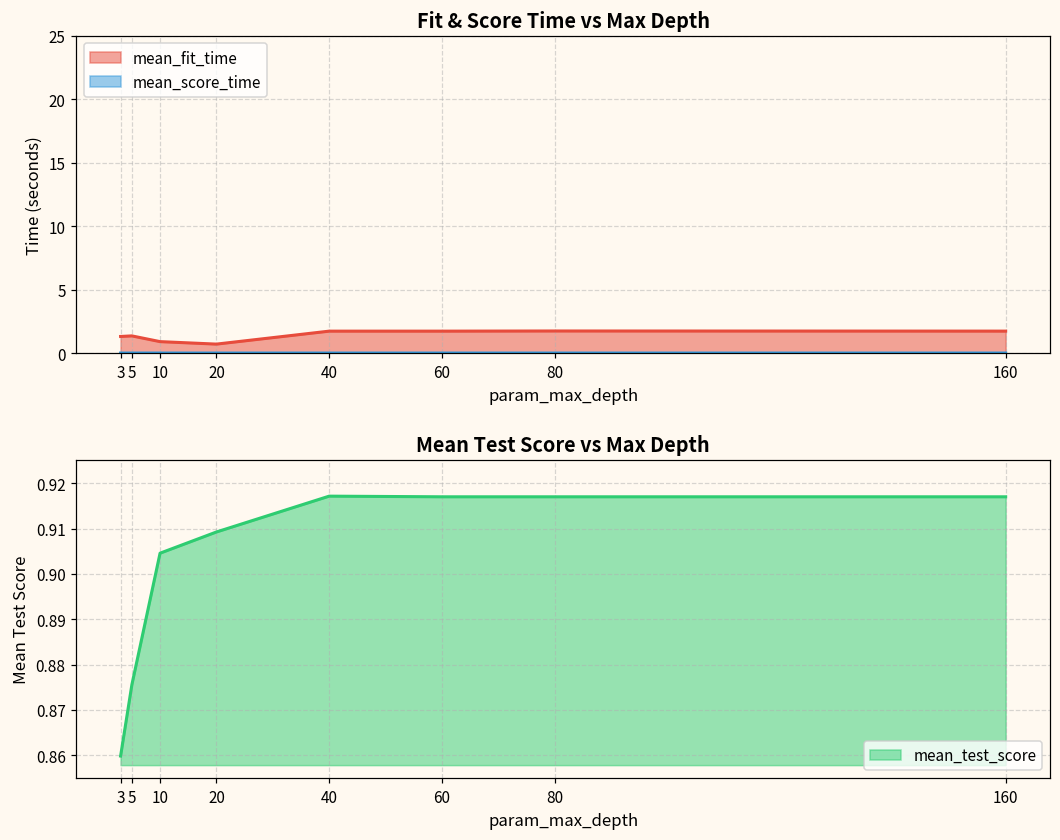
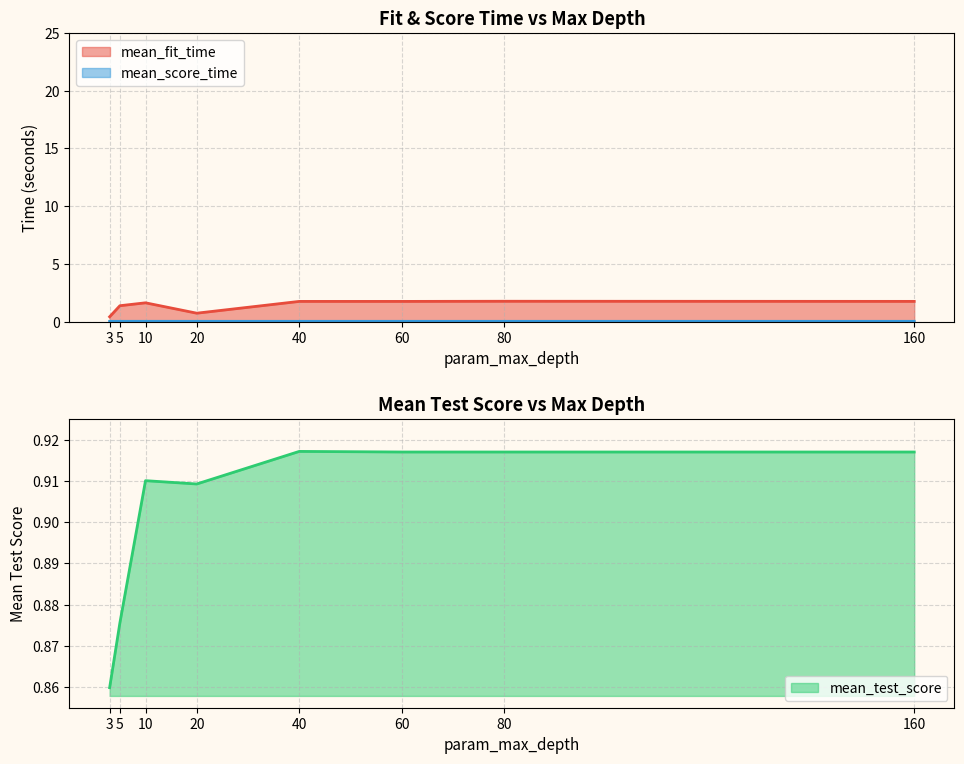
Fit & Score Time vs Max Depth, mean_fit_time, 3: 1.3 -> 0.4
Fit & Score Time vs Max Depth, mean_fit_time, 10: 0.9 -> 1.6
Mean Test Score vs Max Depth, 10: 0.905 -> 0.910
